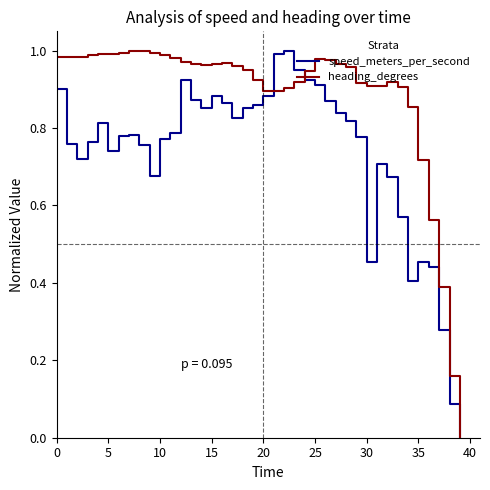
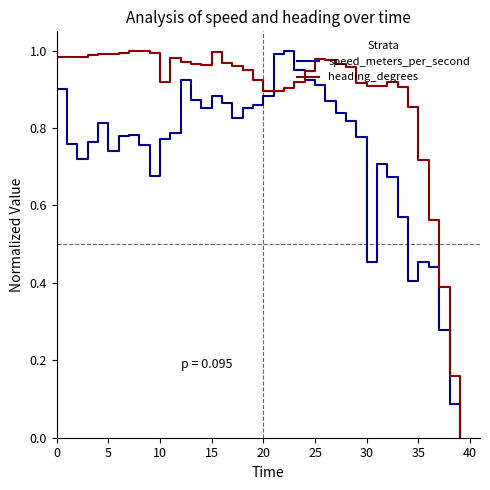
heading_degrees, 10: 0.99 -> 0.92
heading_degrees, 15: 0.96 -> 1.00
